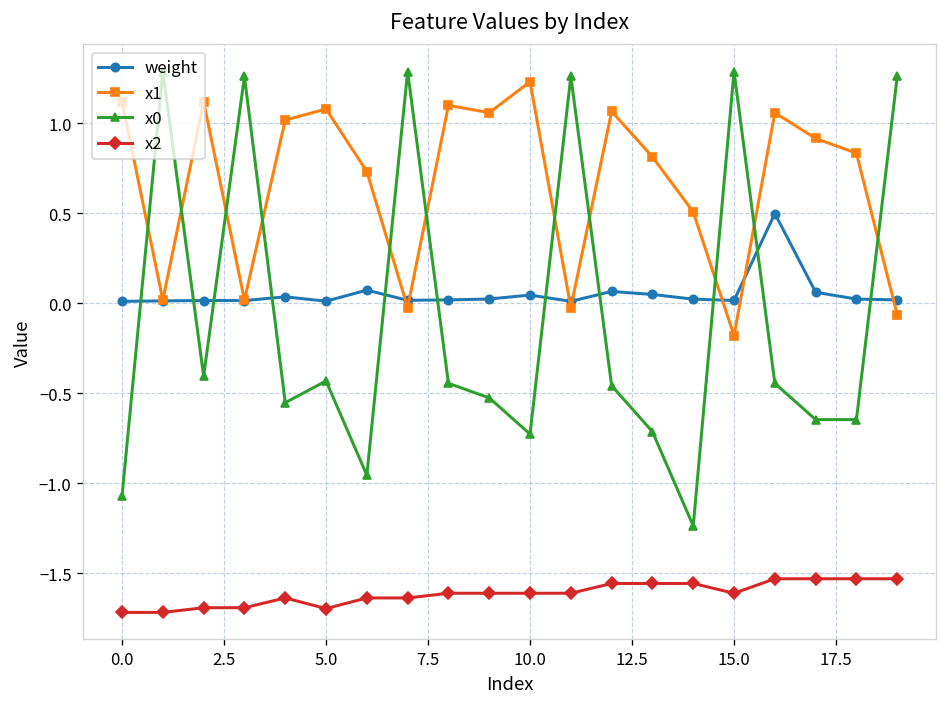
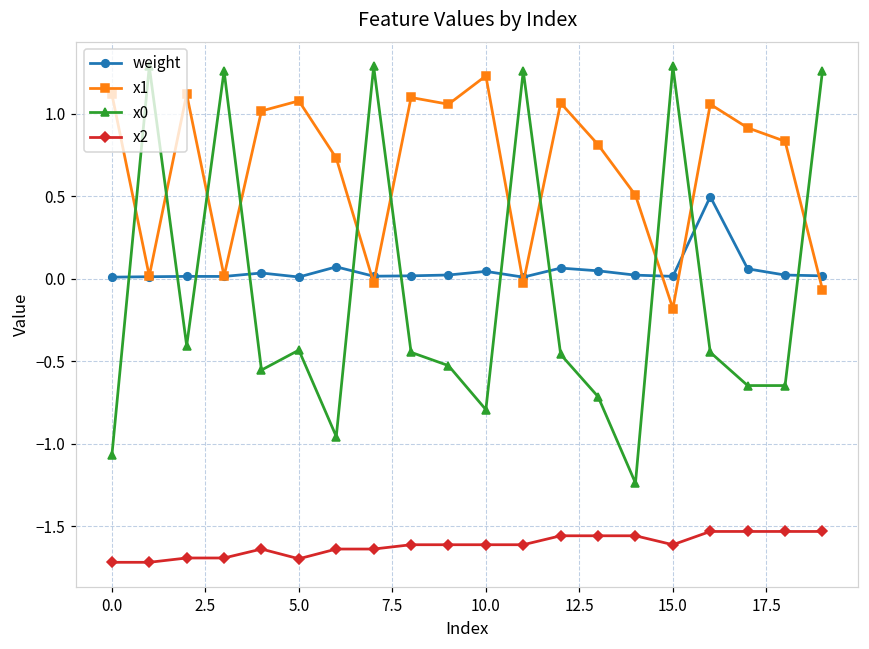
x0, 10.0: -0.73 -> -0.79
